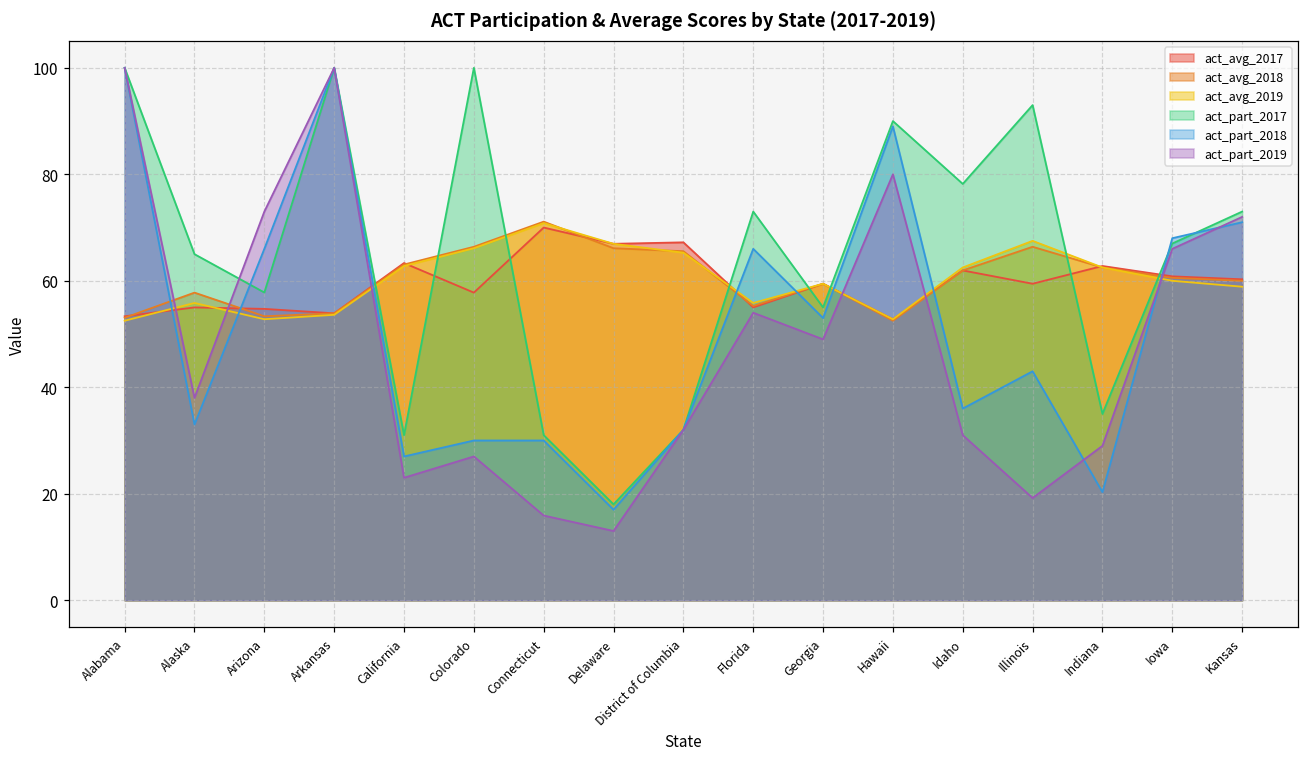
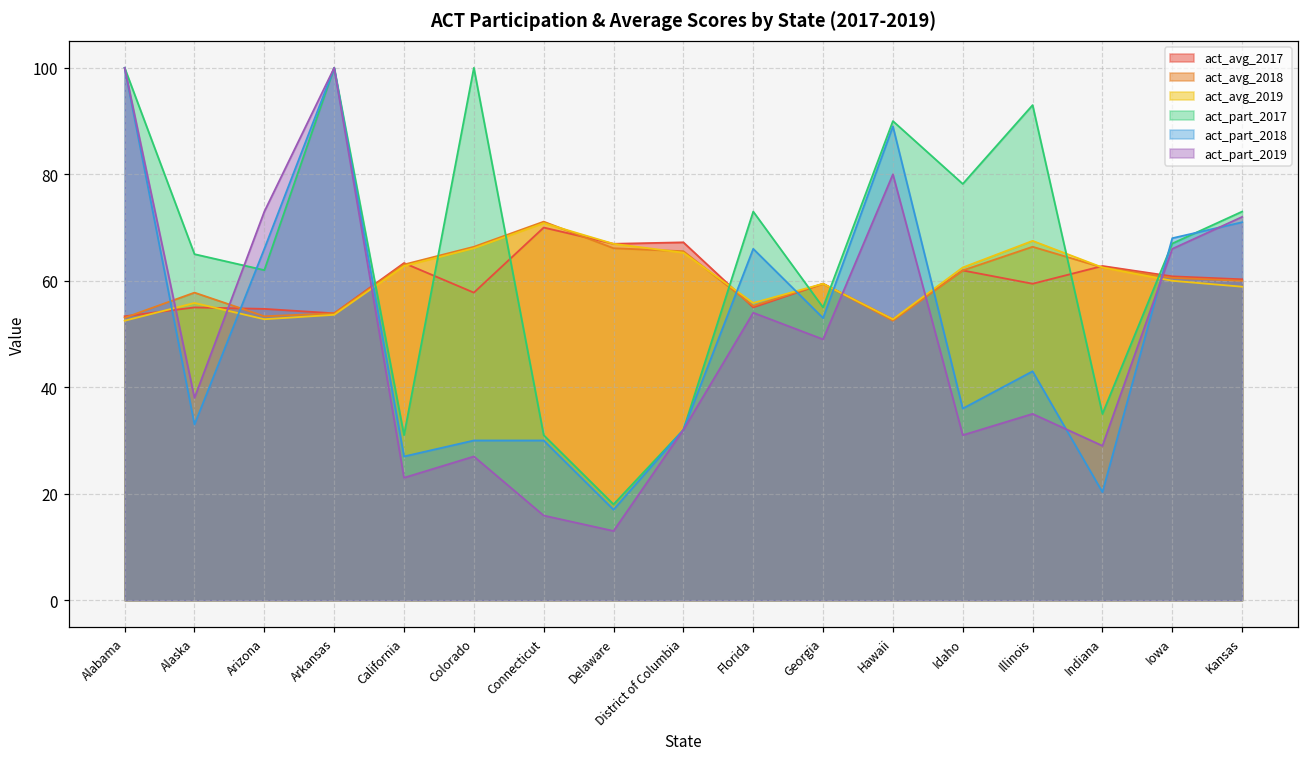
act_part_2017, Arizona: 58 -> 62
act_part_2019, Illinois: 19 -> 35
